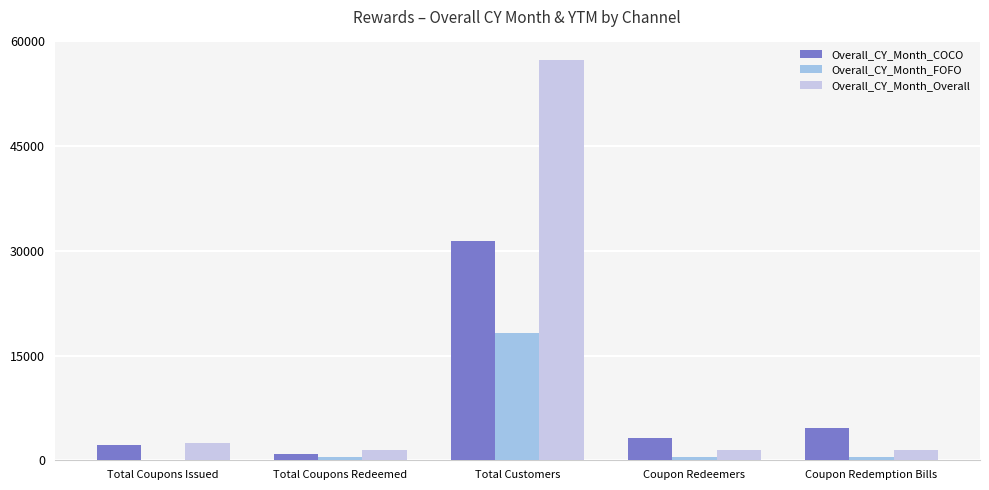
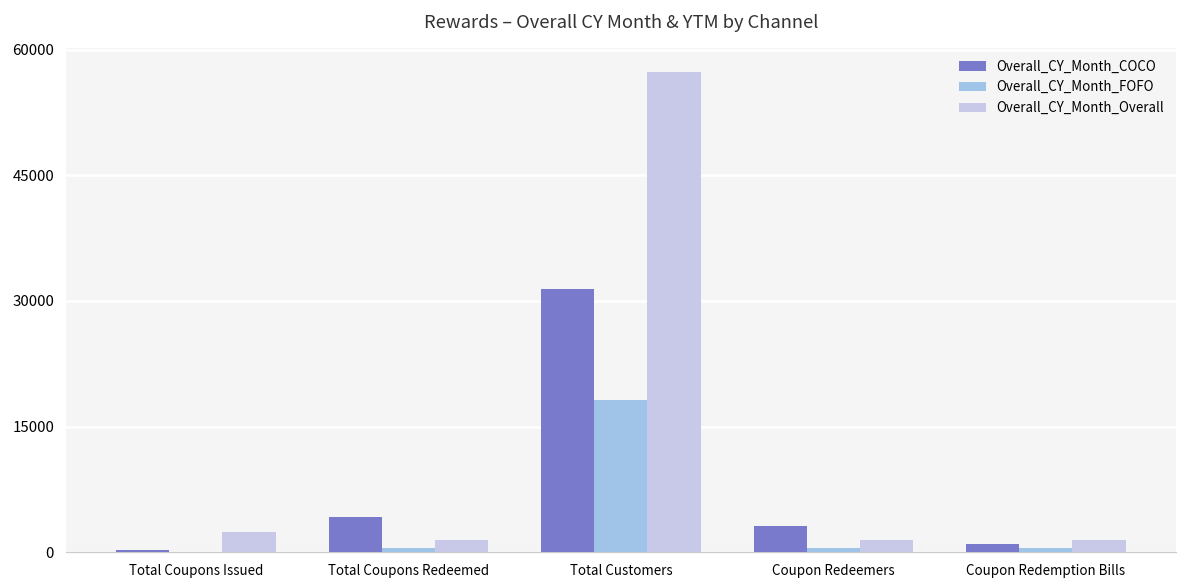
Overall_CY_Month_COCO, Total Coupons Issued: 2000 -> 0
Overall_CY_Month_COCO, Total Coupons Redeemed: 1000 -> 4000
Overall_CY_Month_COCO, Coupon Redemption Bills: 5000 -> 1000
